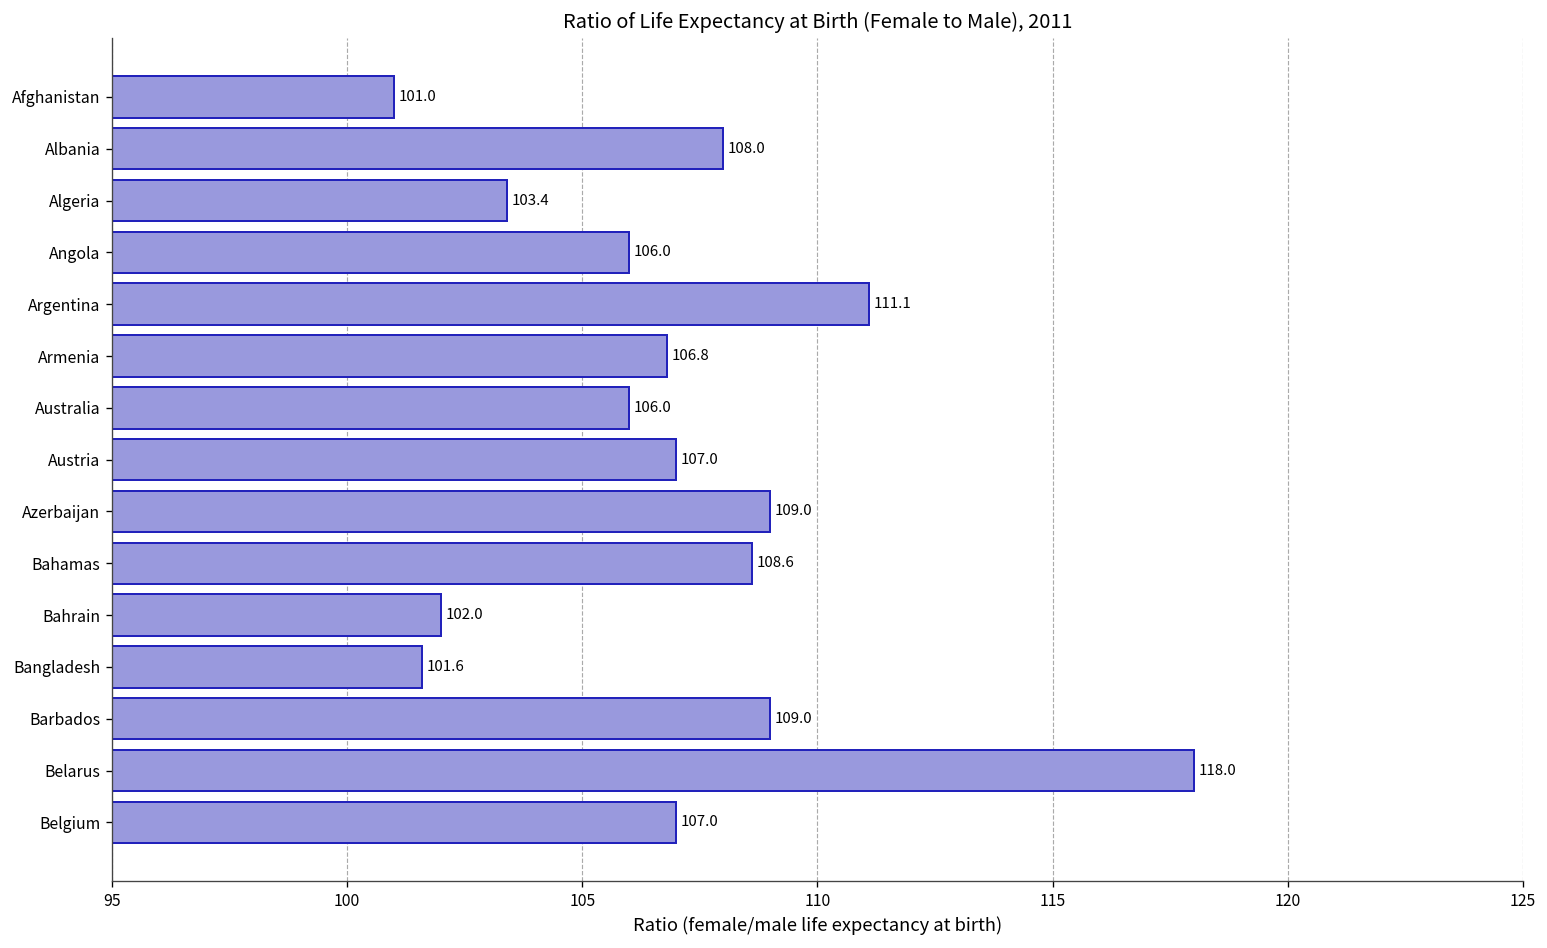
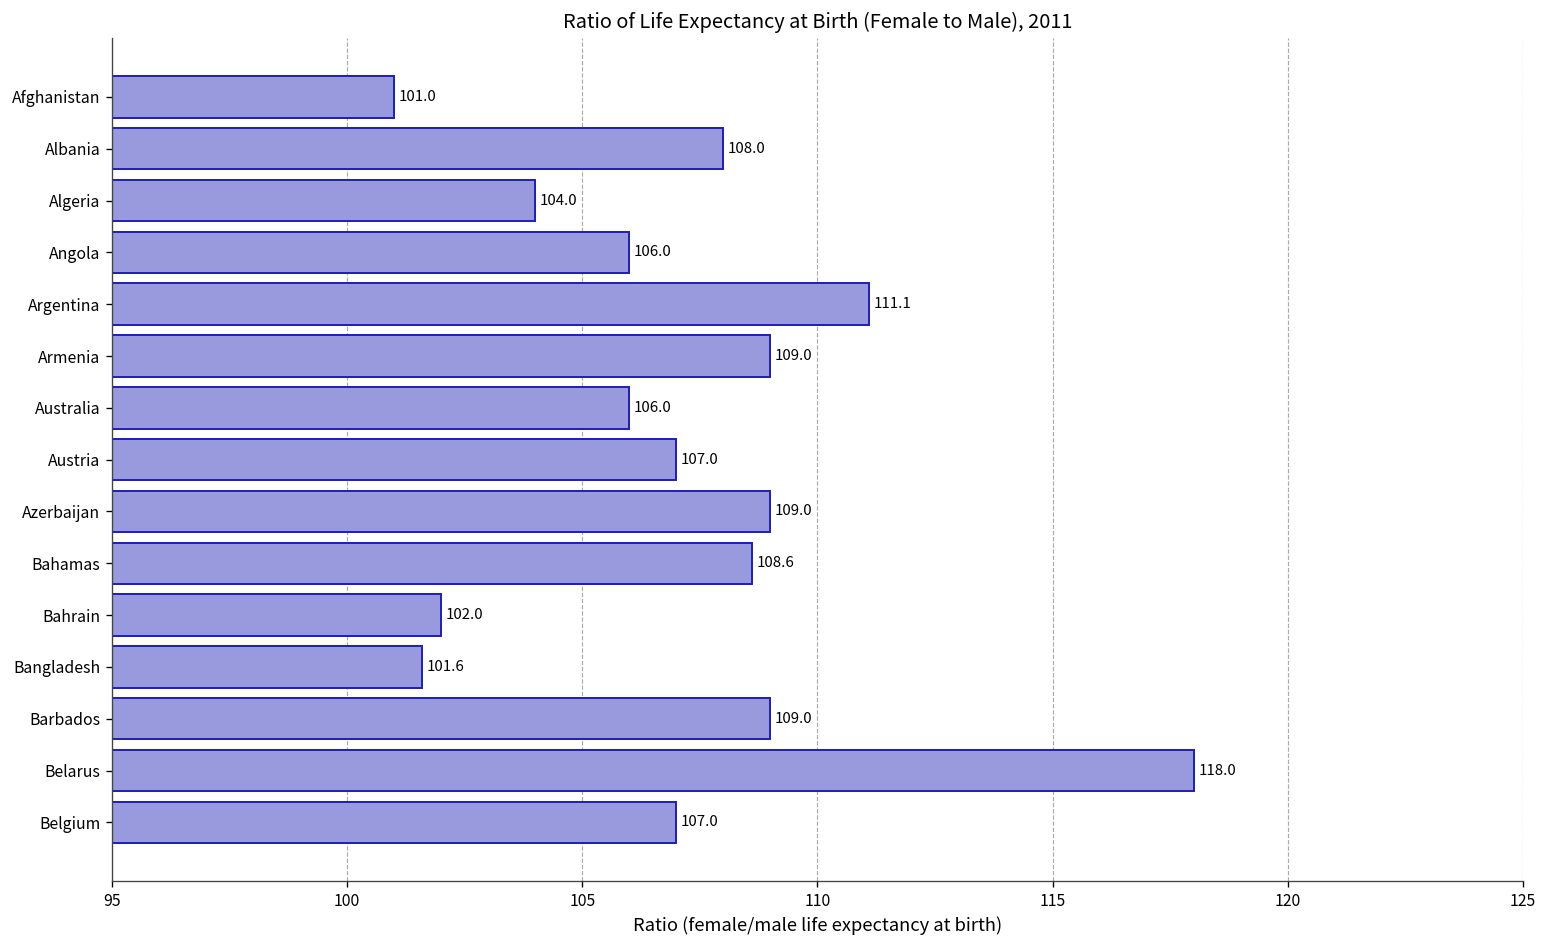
Algeria: 103.4 -> 104.0
Armenia: 106.8 -> 109.0
